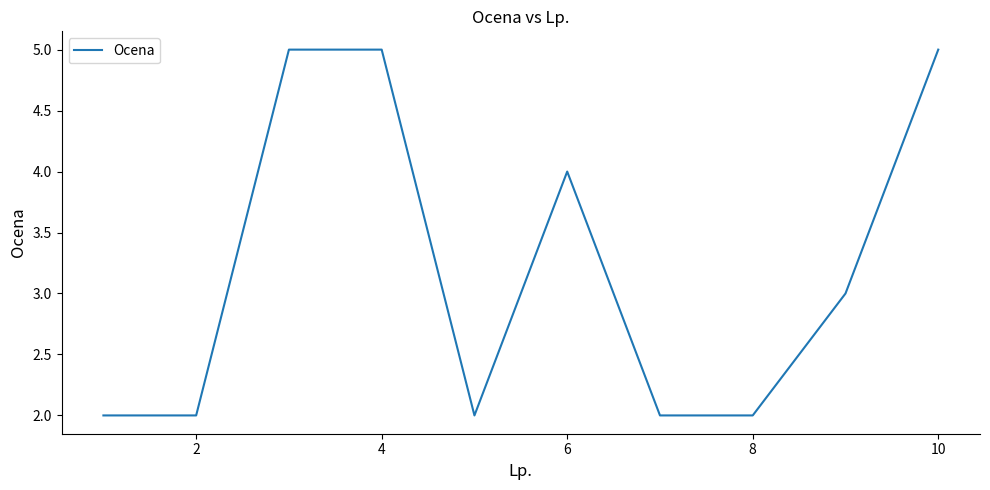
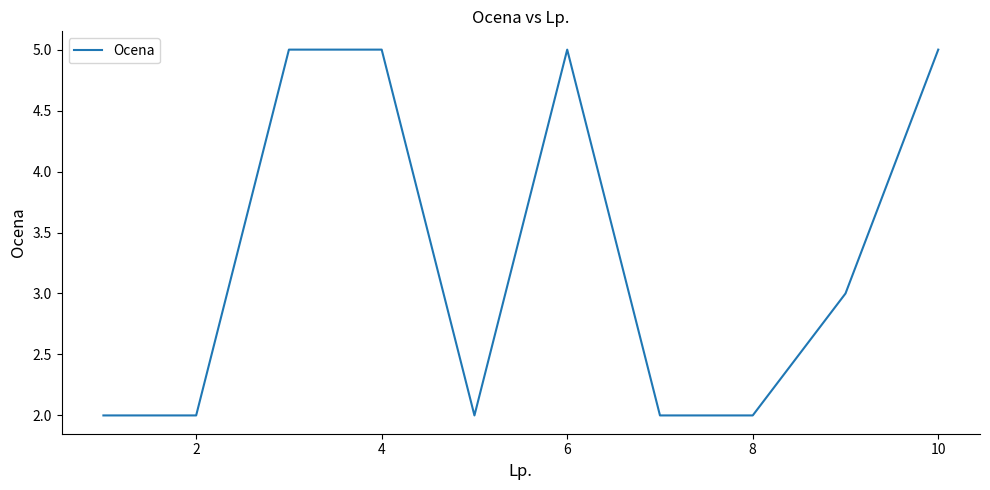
6: 4 -> 5
